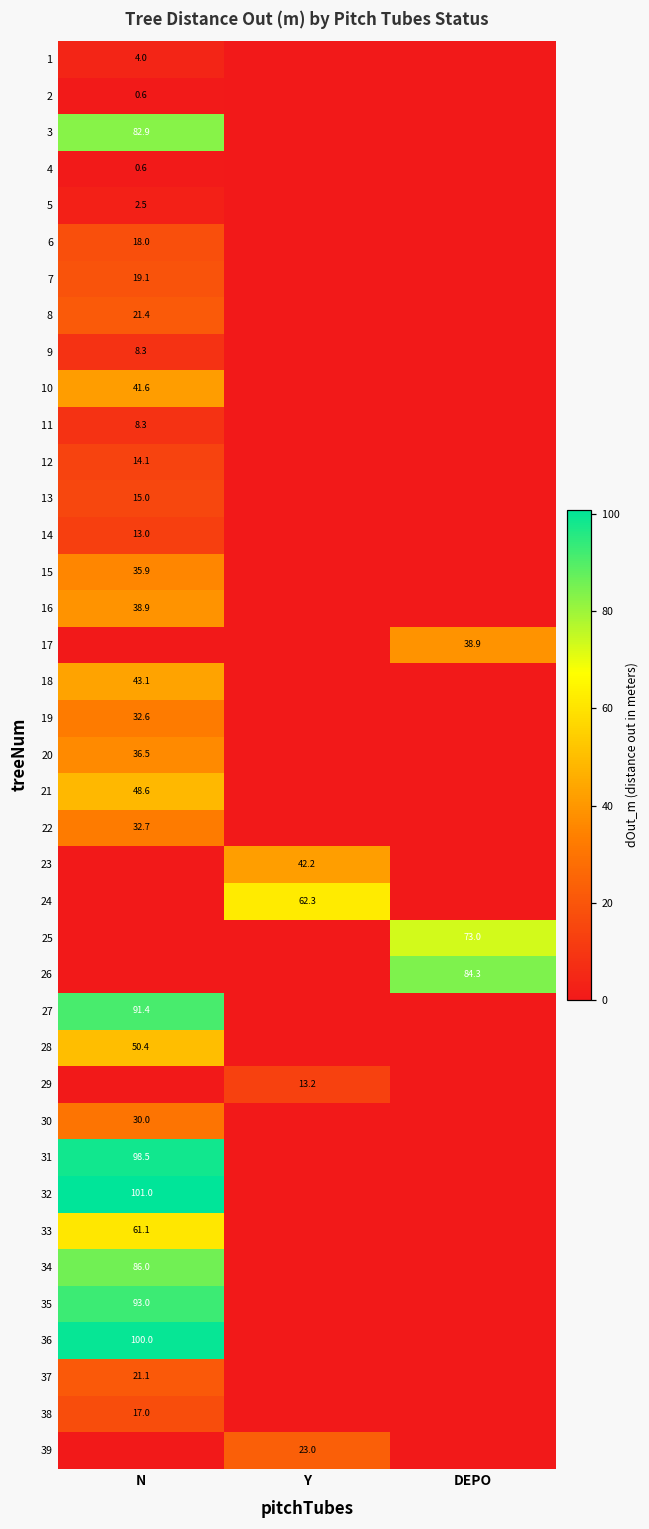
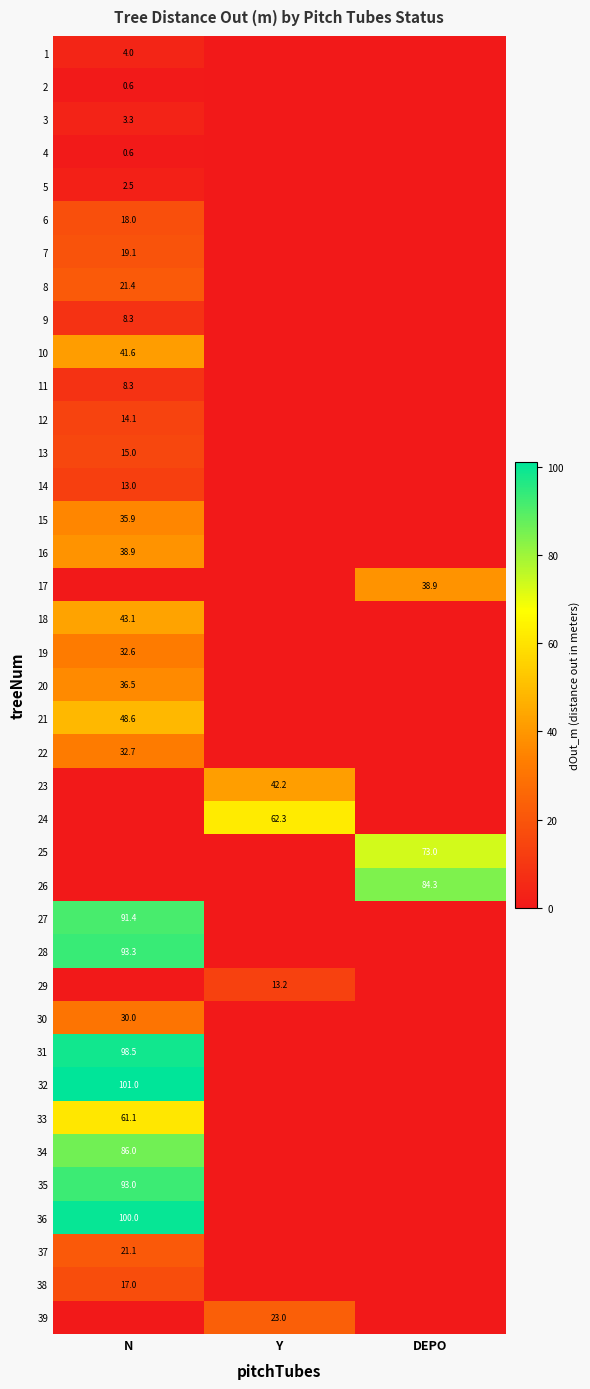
3, N: 82.9 -> 3.3
28, N: 50.4 -> 93.3
